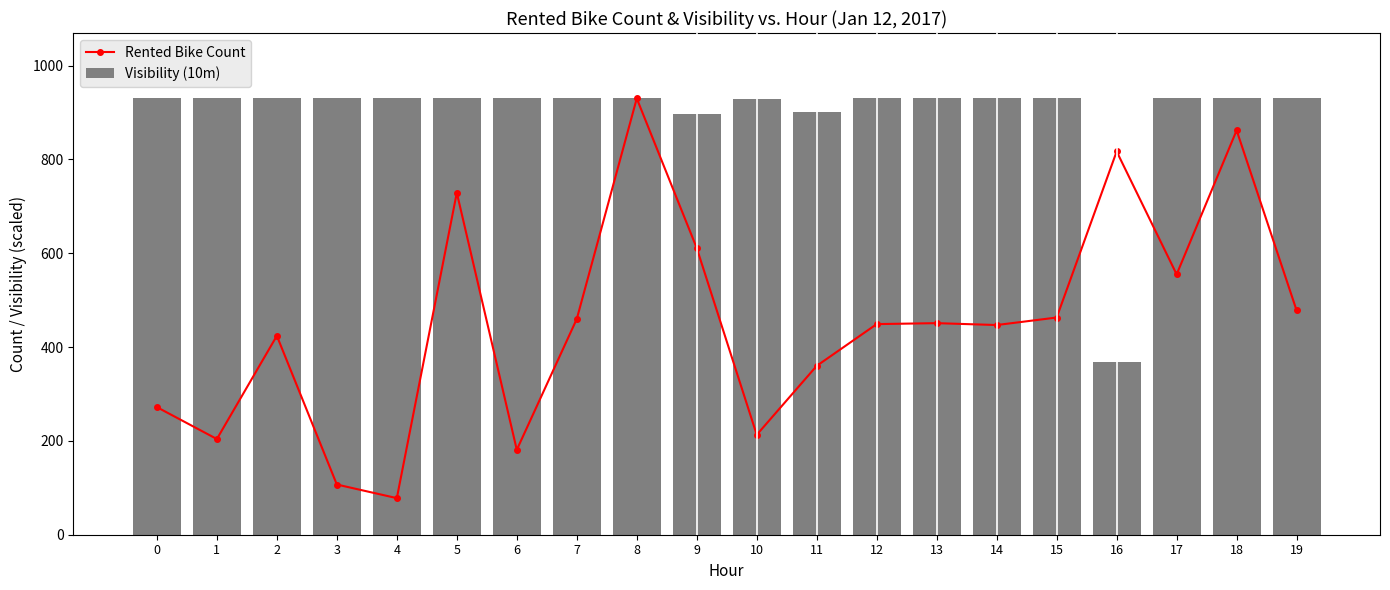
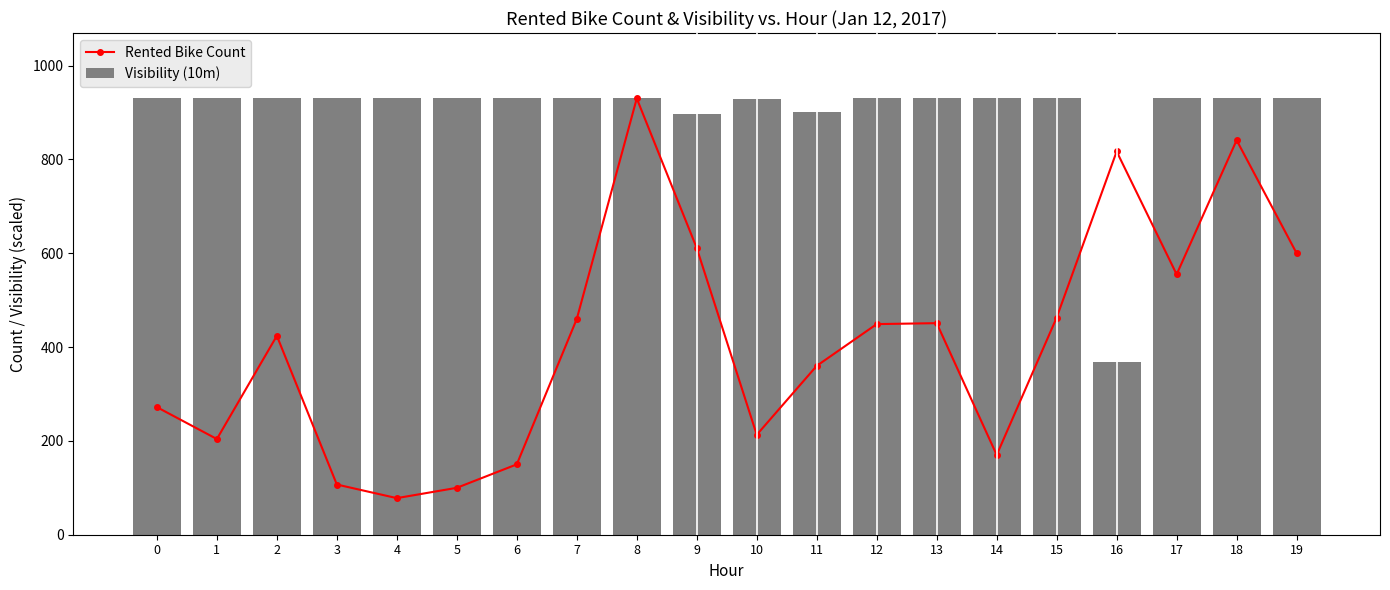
Rented Bike Count, 5: 730 -> 100
Rented Bike Count, 6: 180 -> 150
Rented Bike Count, 14: 450 -> 170
Rented Bike Count, 18: 860 -> 840
Rented Bike Count, 19: 480 -> 600
